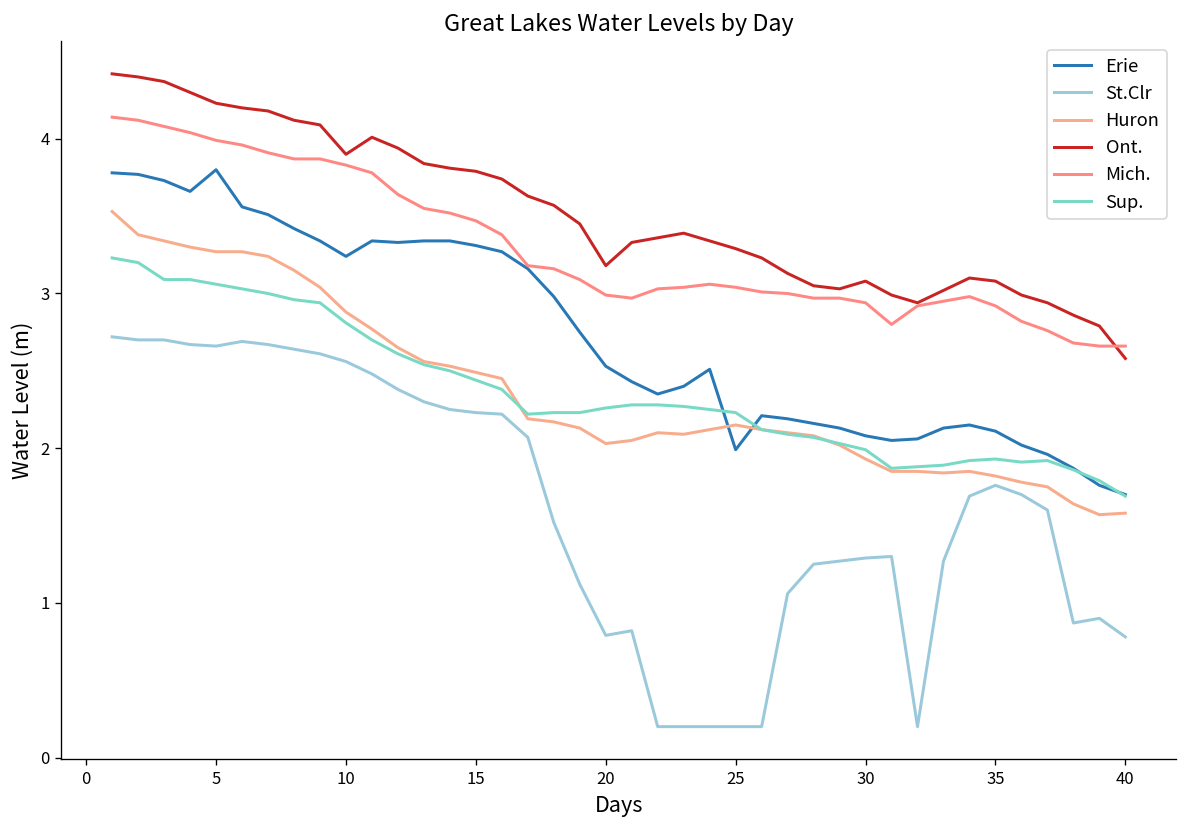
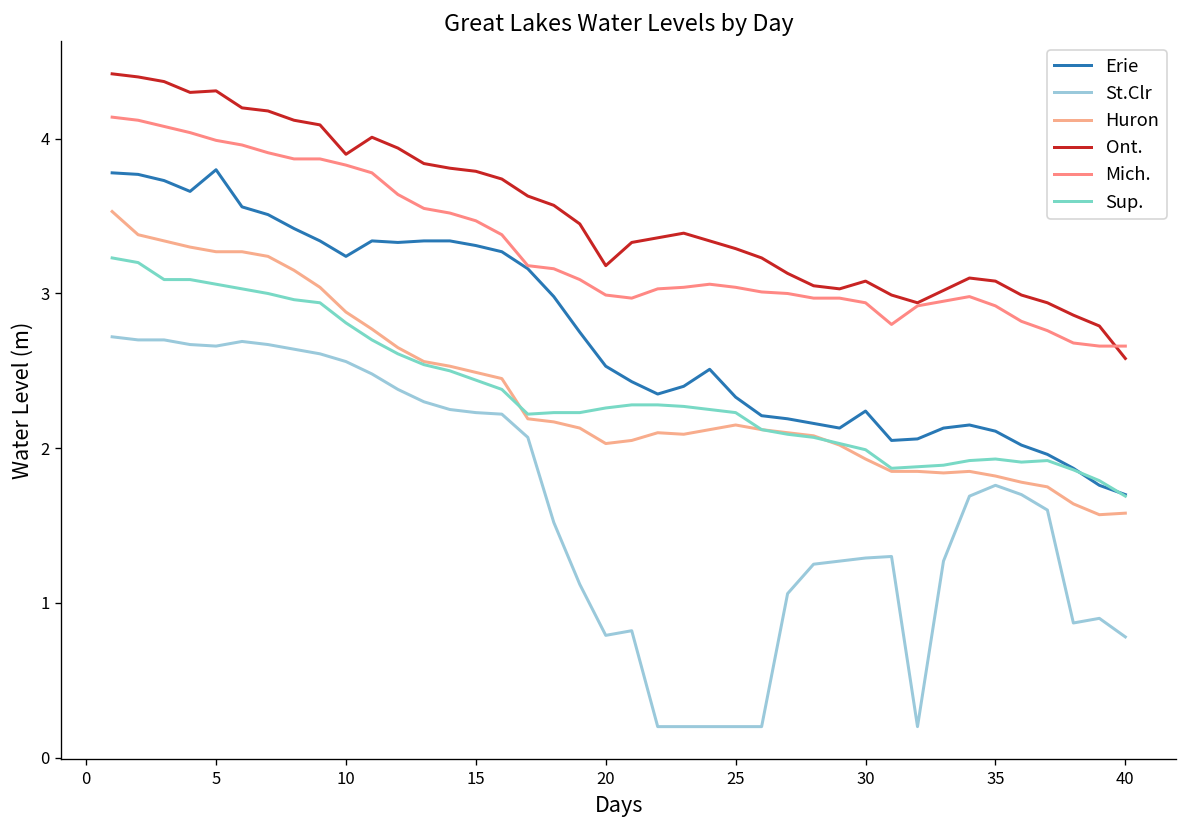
Ont., 5: 4.23 -> 4.31
Erie, 25: 1.99 -> 2.33
Erie, 30: 2.08 -> 2.24
